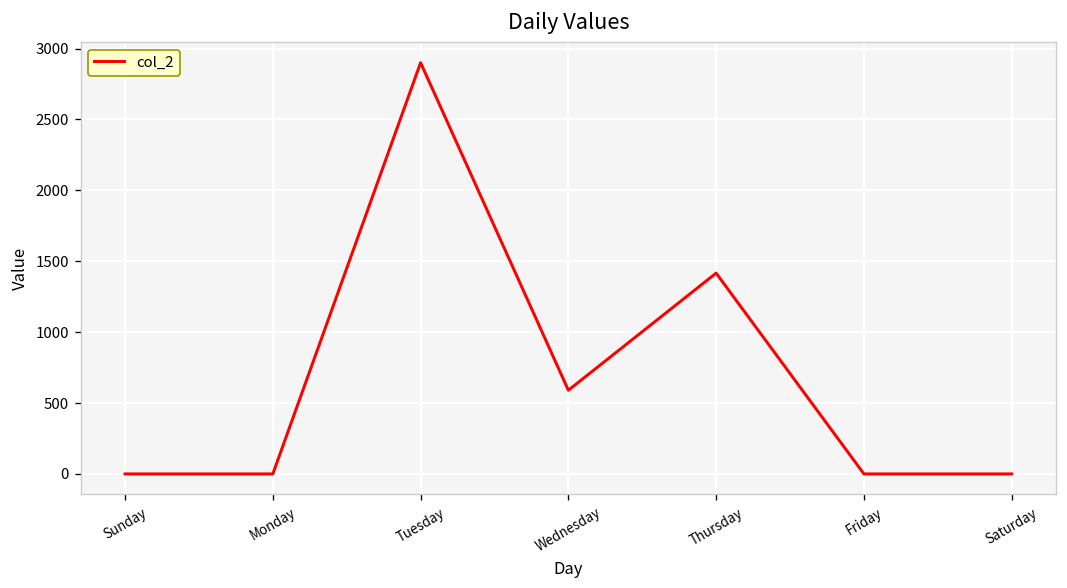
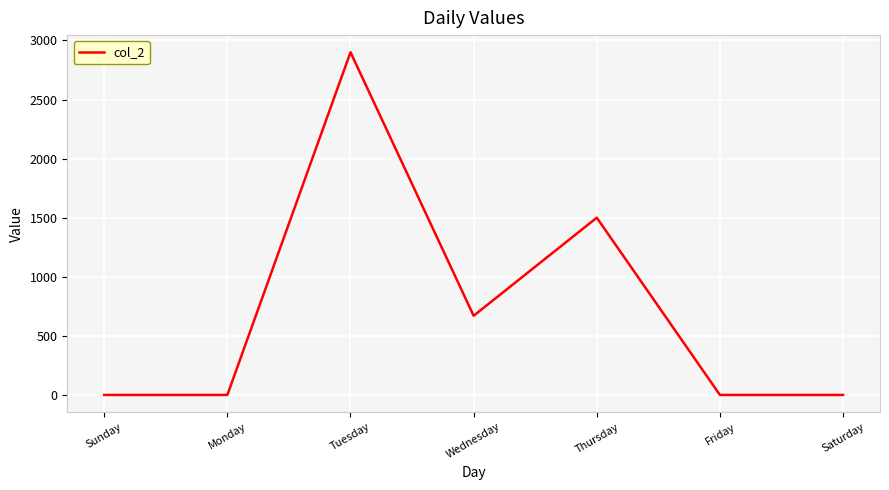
Wednesday: 590 -> 670
Thursday: 1420 -> 1500
